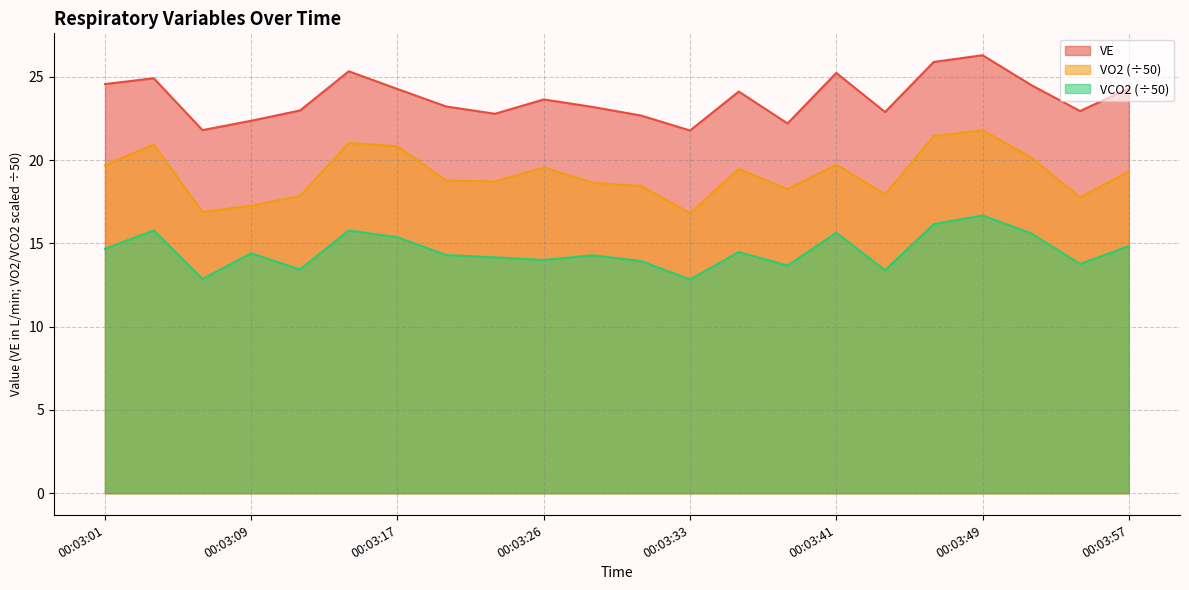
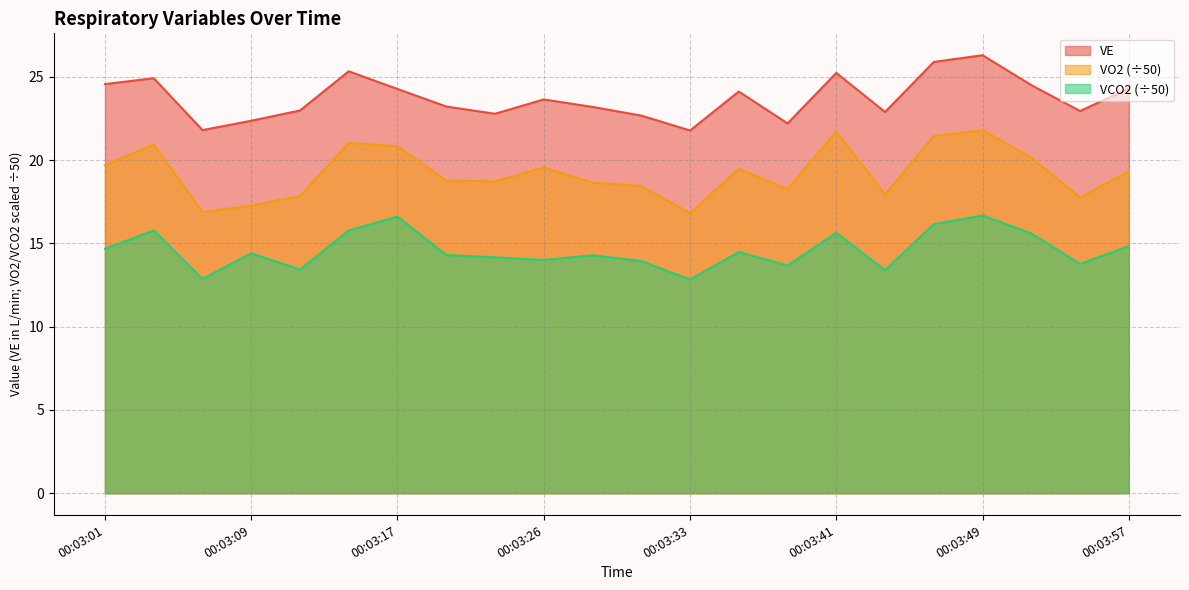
VCO2 (÷50), 00:03:17: 15.4 -> 16.6
VO2 (÷50), 00:03:41: 19.7 -> 21.7
